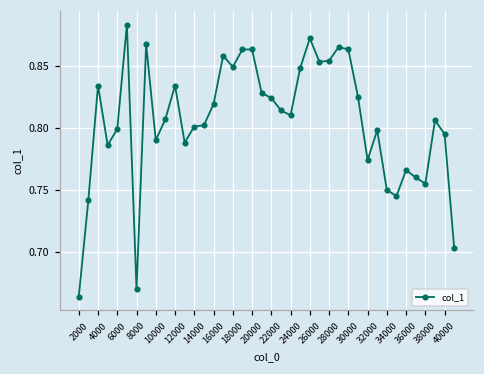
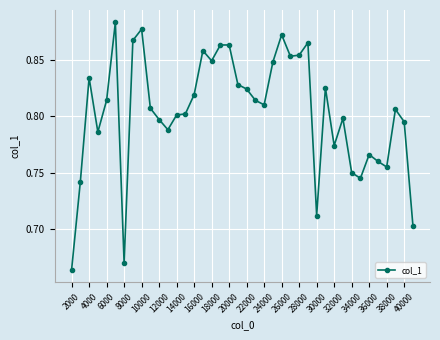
6000: 0.799 -> 0.814
10000: 0.790 -> 0.877
12000: 0.834 -> 0.797
30000: 0.863 -> 0.712
